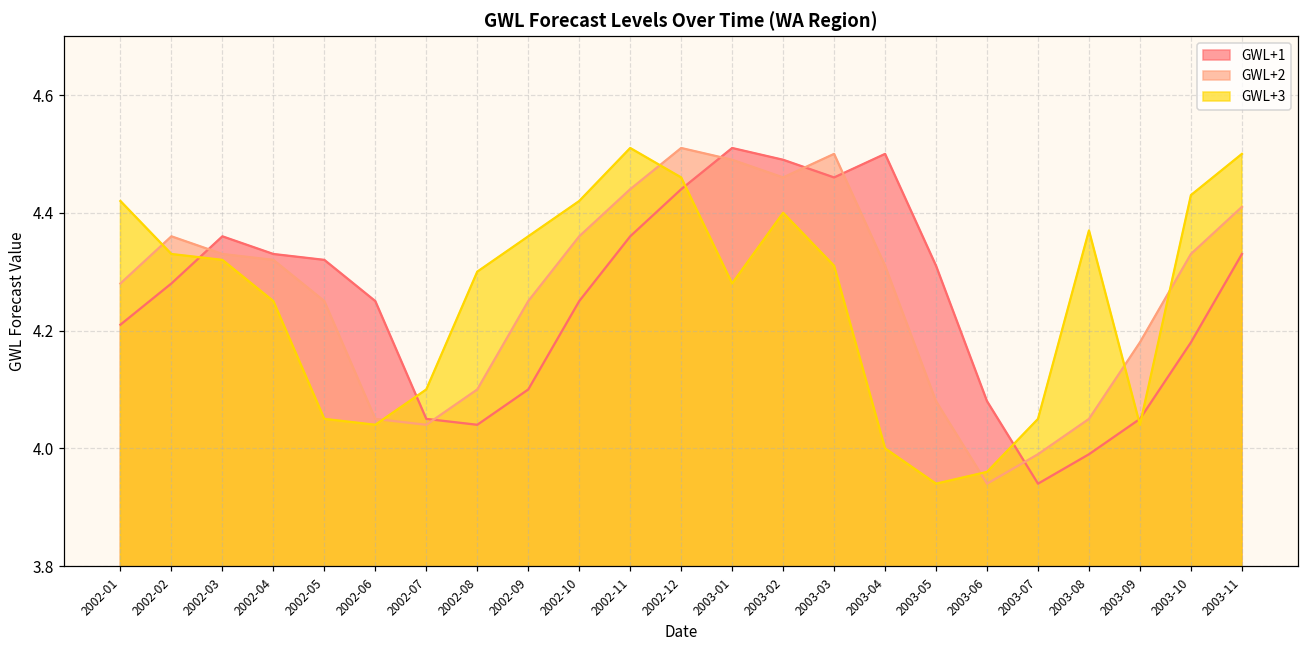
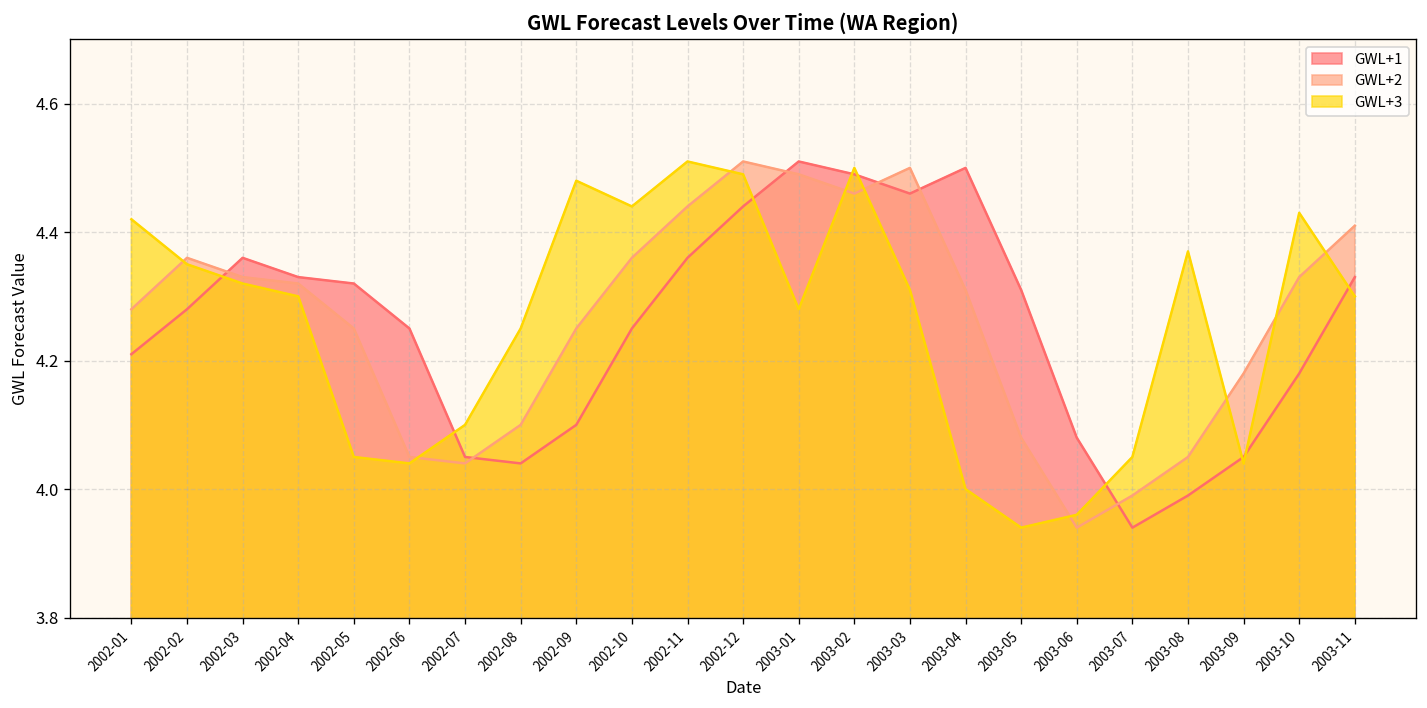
GWL+3, 2002-02: 4.33 -> 4.35
GWL+3, 2002-04: 4.25 -> 4.30
GWL+3, 2002-08: 4.30 -> 4.25
GWL+3, 2002-09: 4.36 -> 4.48
GWL+3, 2002-10: 4.42 -> 4.44
GWL+3, 2002-12: 4.46 -> 4.49
GWL+3, 2003-02: 4.4 -> 4.5
GWL+3, 2003-11: 4.5 -> 4.3
